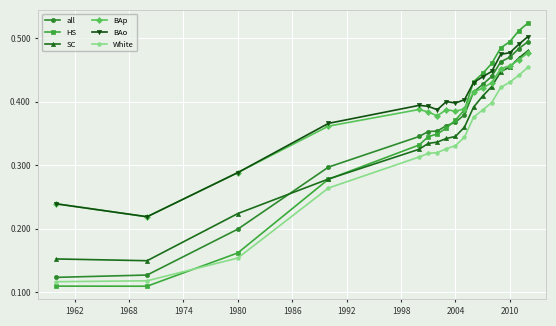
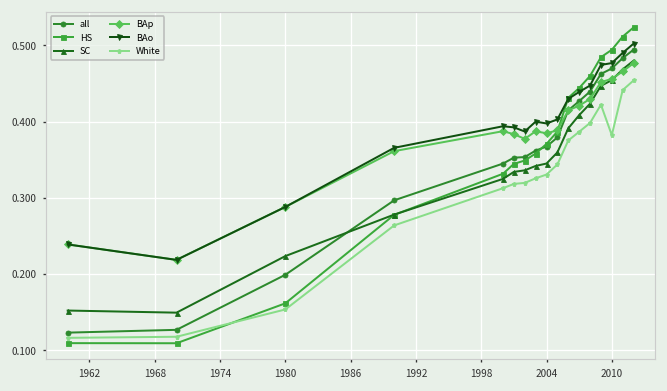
White, 2010: 0.43 -> 0.38
